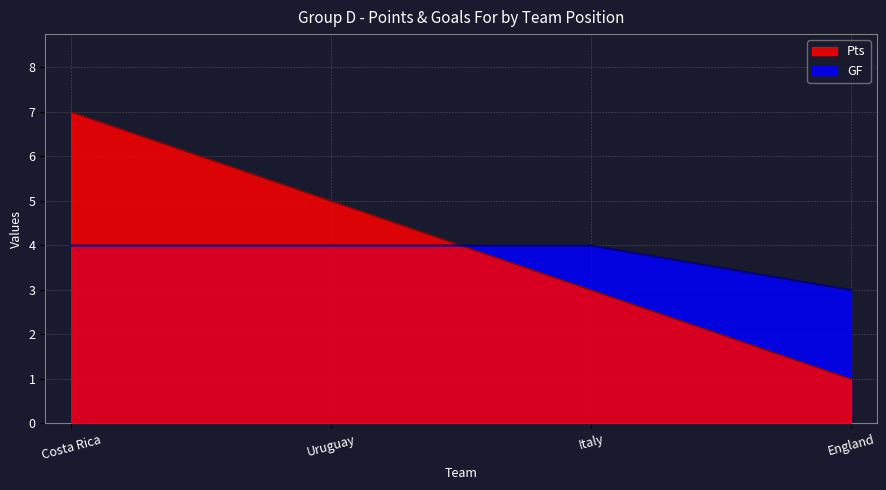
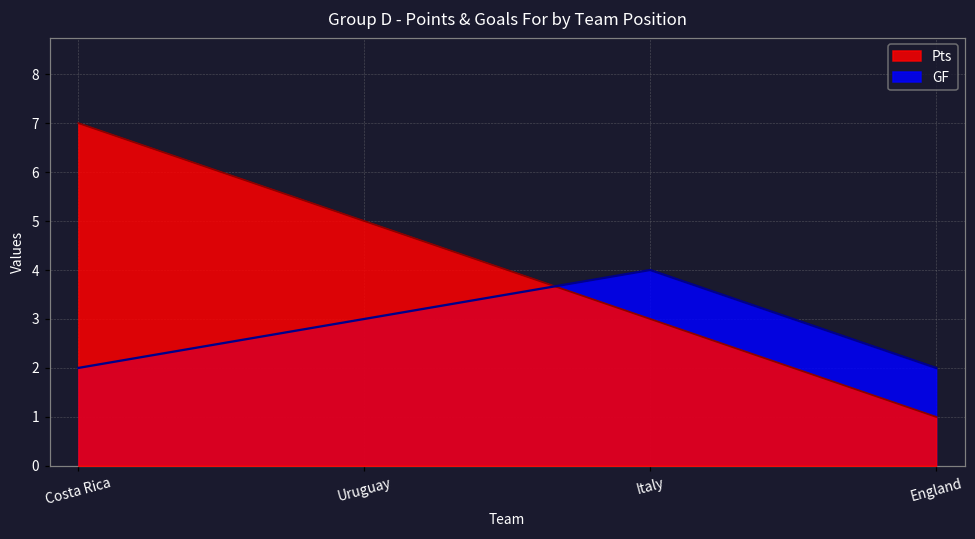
GF, Costa Rica: 4 -> 2
GF, Uruguay: 4 -> 3
GF, England: 3 -> 2
